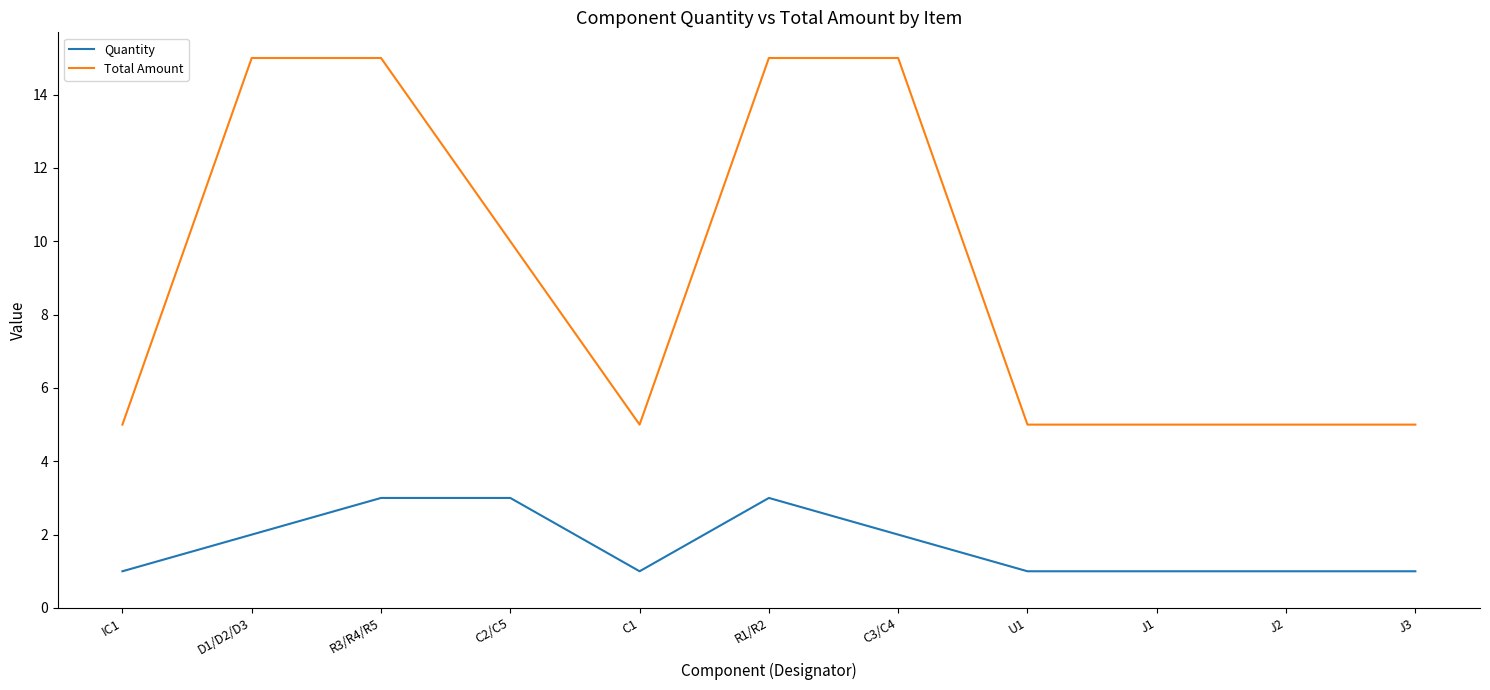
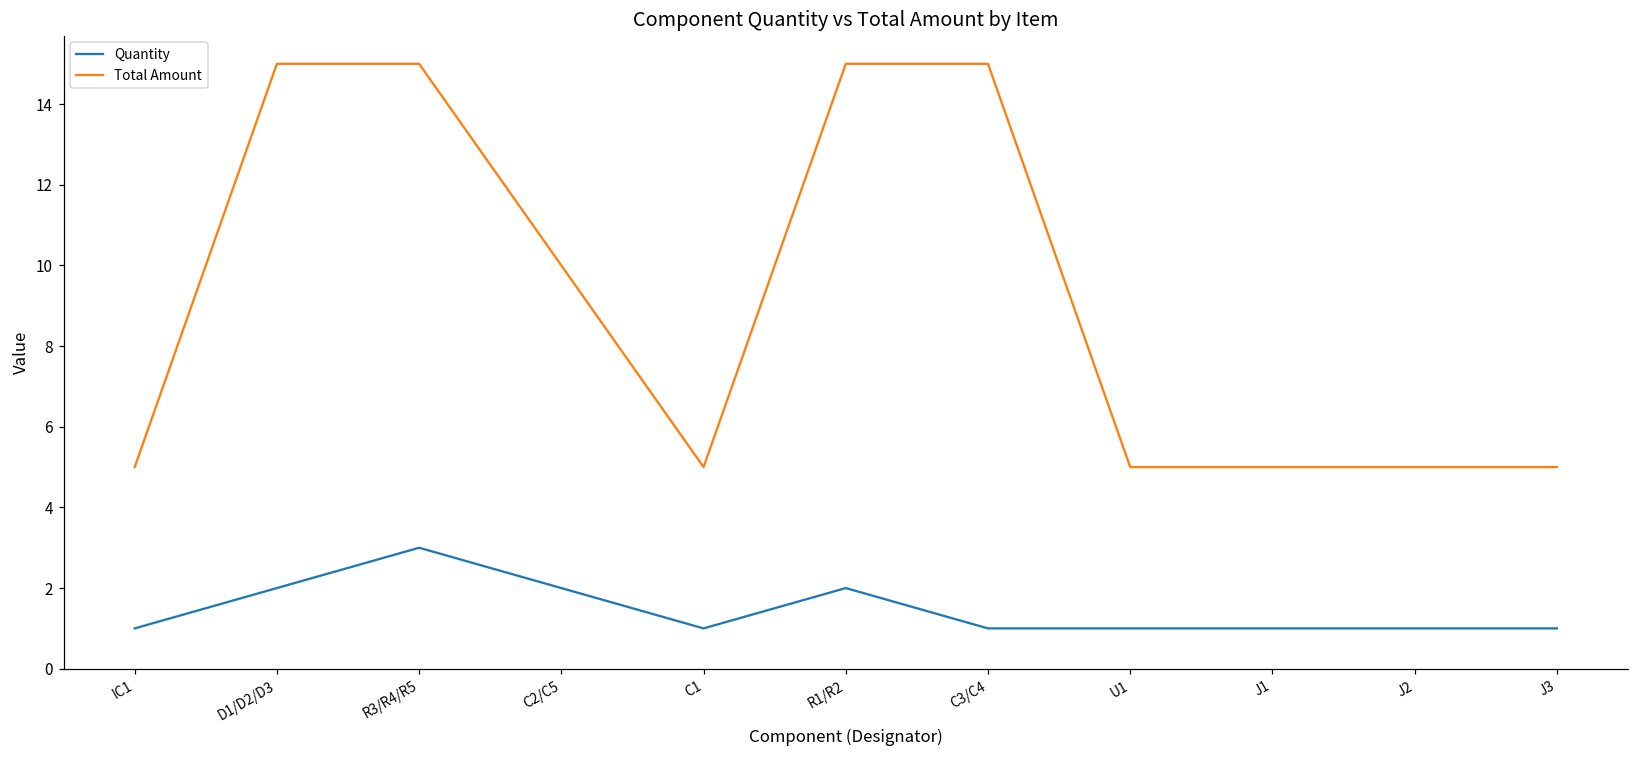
Quantity, C2/C5: 3 -> 2
Quantity, R1/R2: 3 -> 2
Quantity, C3/C4: 2 -> 1
